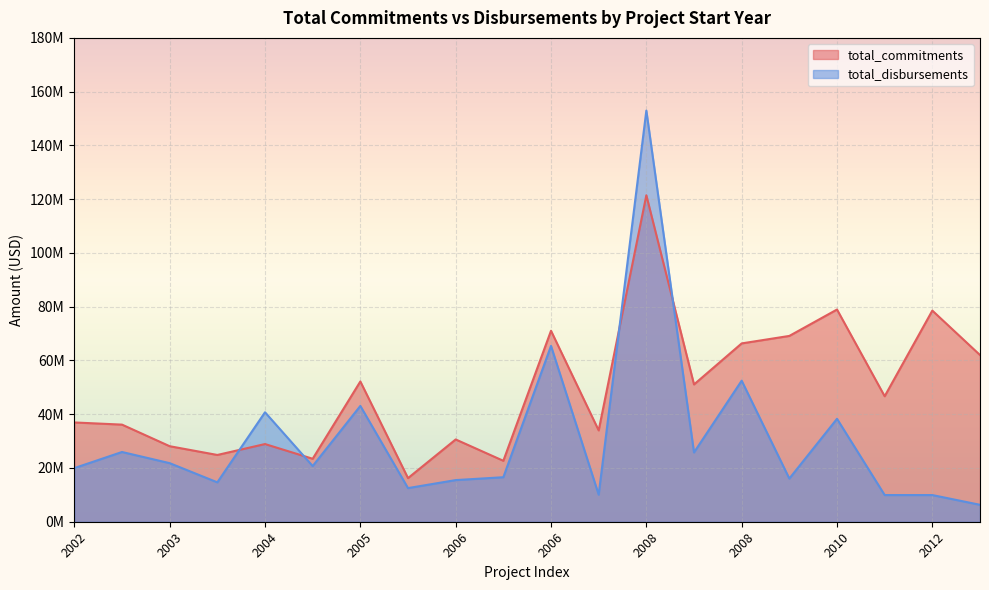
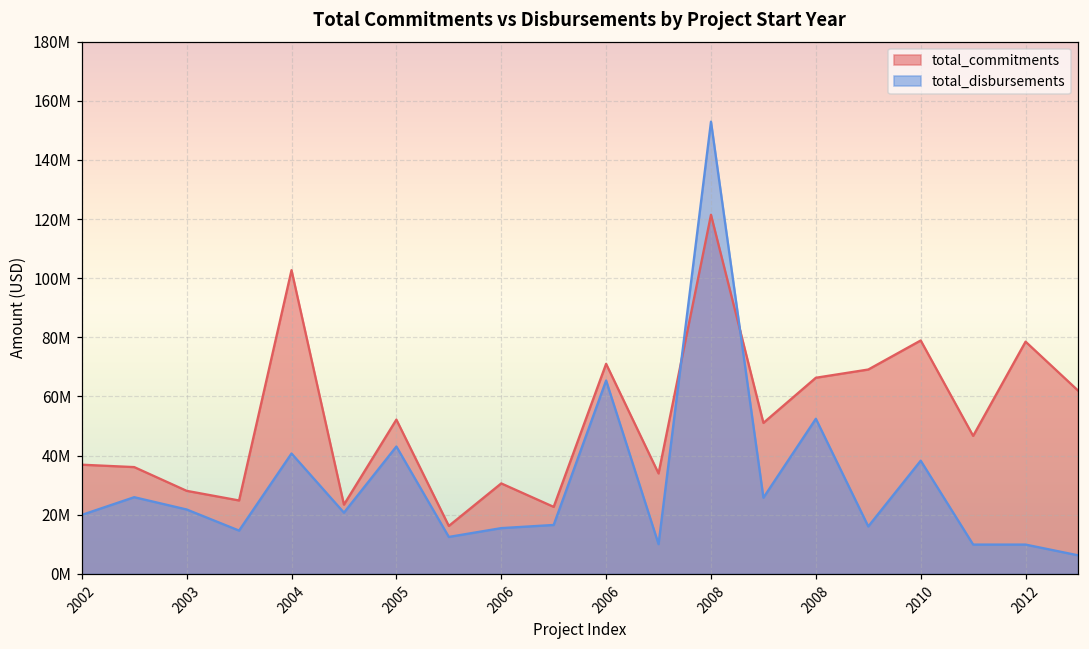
total_commitments, 2004: 29000000 -> 103000000
